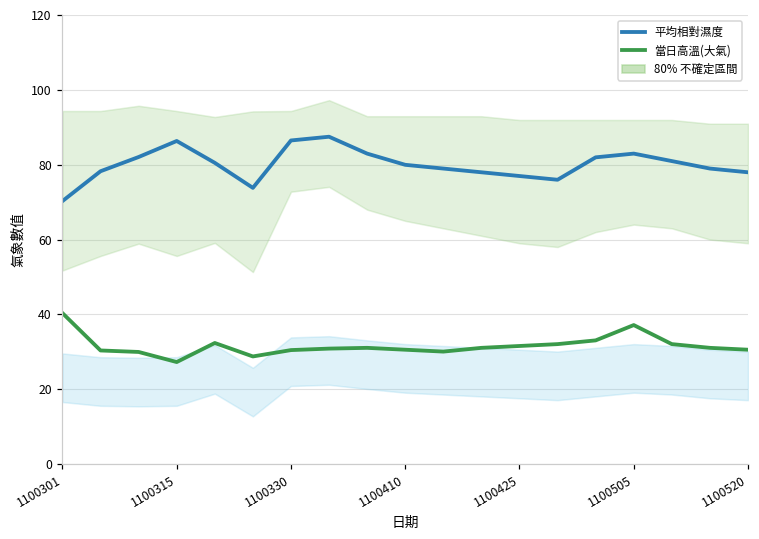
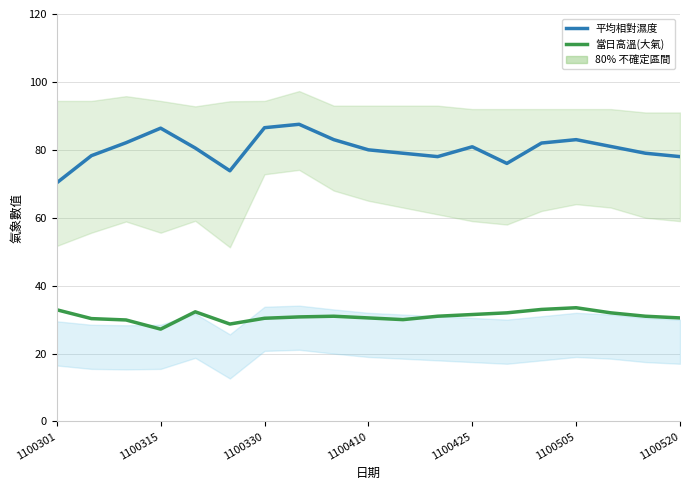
當日高溫(大氣), 1100301: 40 -> 33
平均相對濕度, 1100425: 77 -> 81
當日高溫(大氣), 1100505: 37 -> 34
